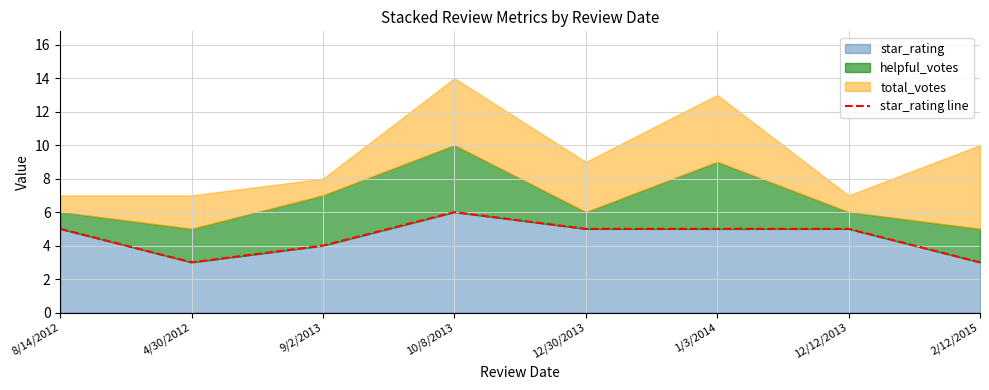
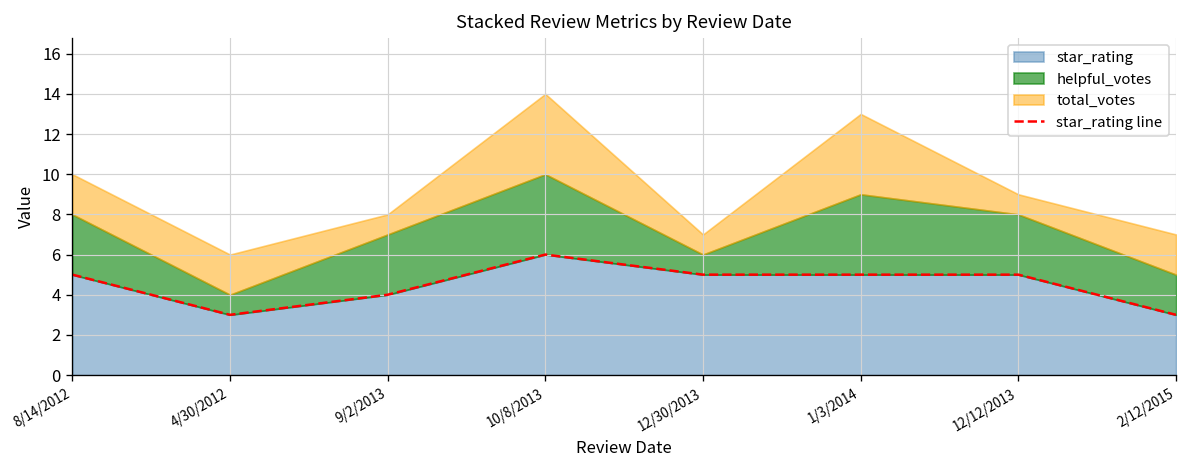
helpful_votes, 8/14/2012: 1 -> 3
total_votes, 8/14/2012: 1 -> 2
helpful_votes, 4/30/2012: 2 -> 1
total_votes, 12/30/2013: 3 -> 1
helpful_votes, 12/12/2013: 1 -> 3
total_votes, 2/12/2015: 5 -> 2
